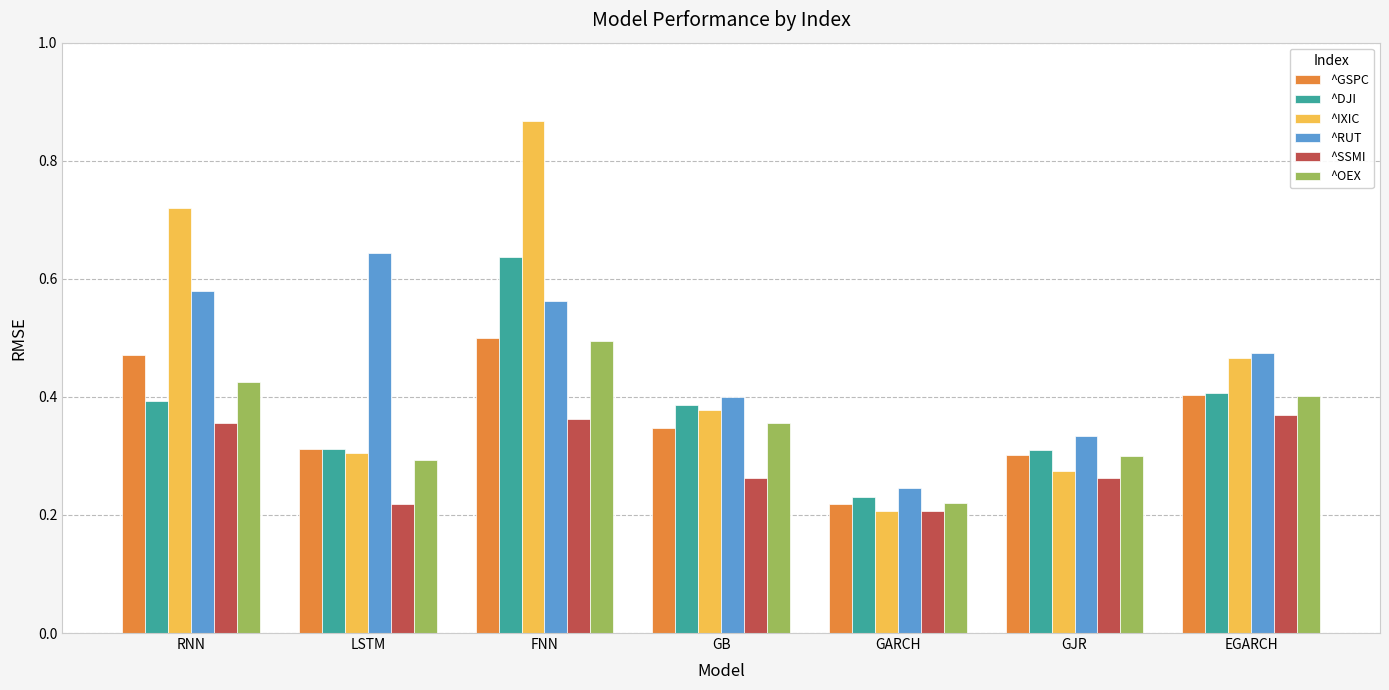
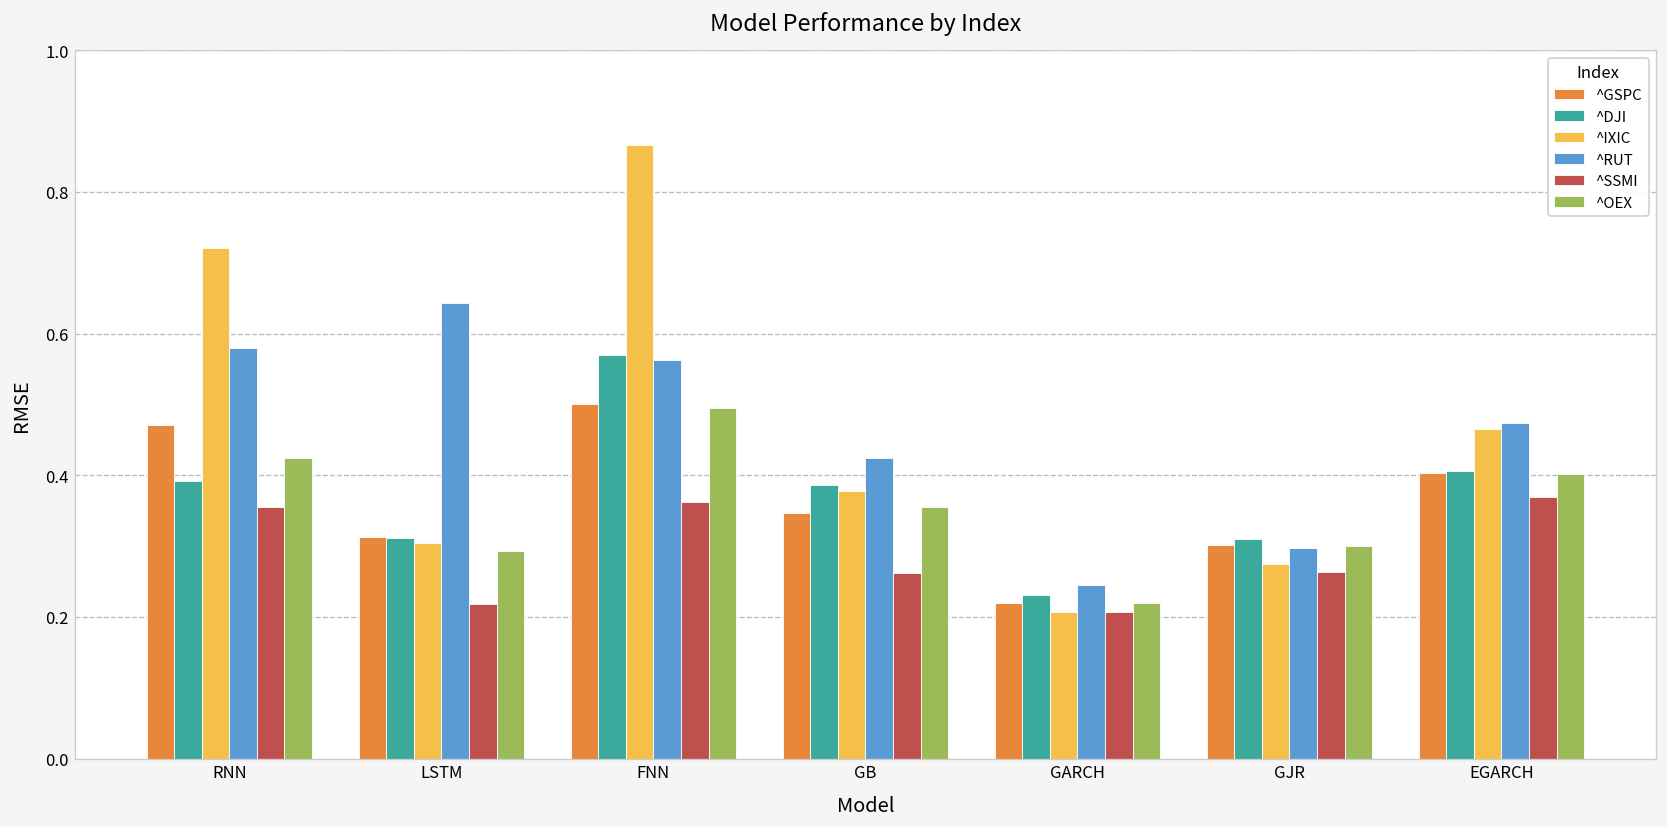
^DJI, FNN: 0.64 -> 0.57
^RUT, GB: 0.40 -> 0.42
^RUT, GJR: 0.33 -> 0.30
